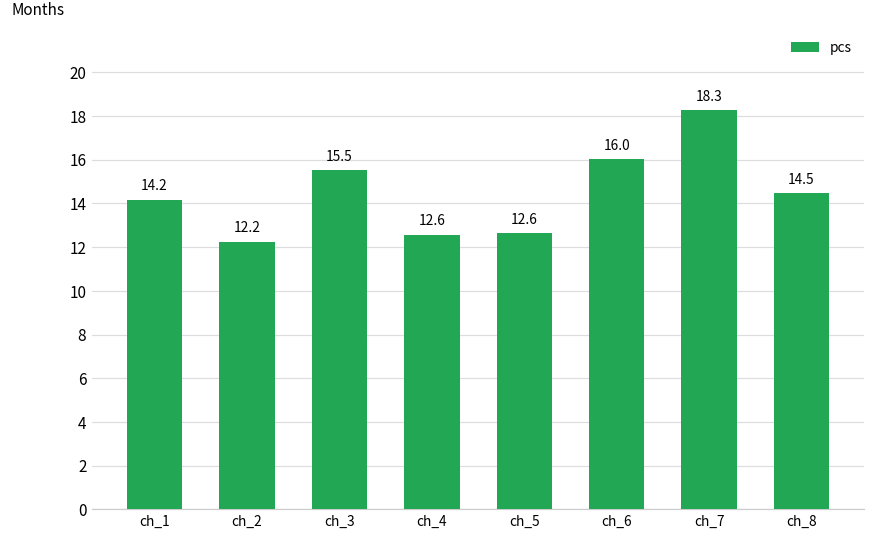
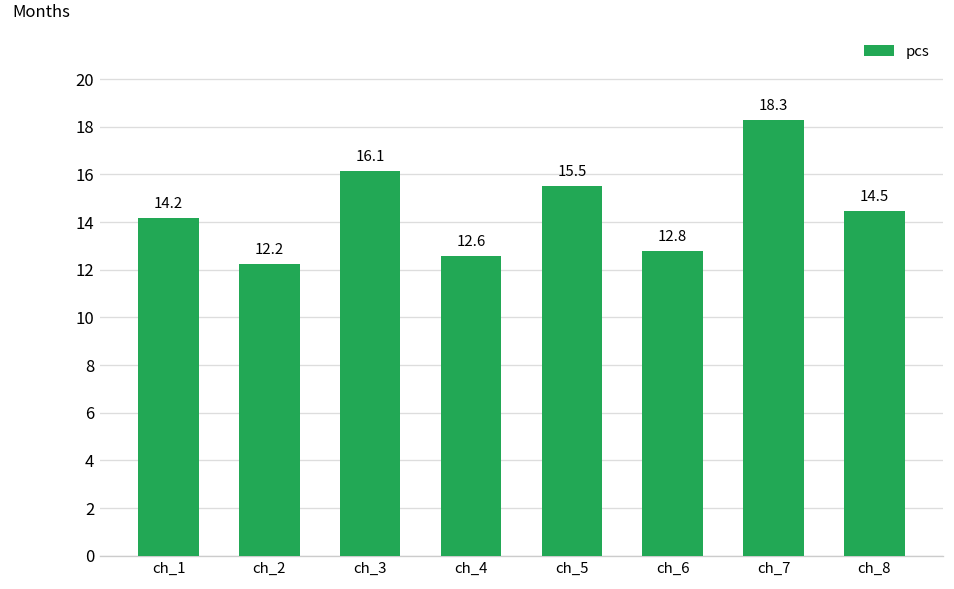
ch_3: 15.5 -> 16.1
ch_5: 12.6 -> 15.5
ch_6: 16.0 -> 12.8
